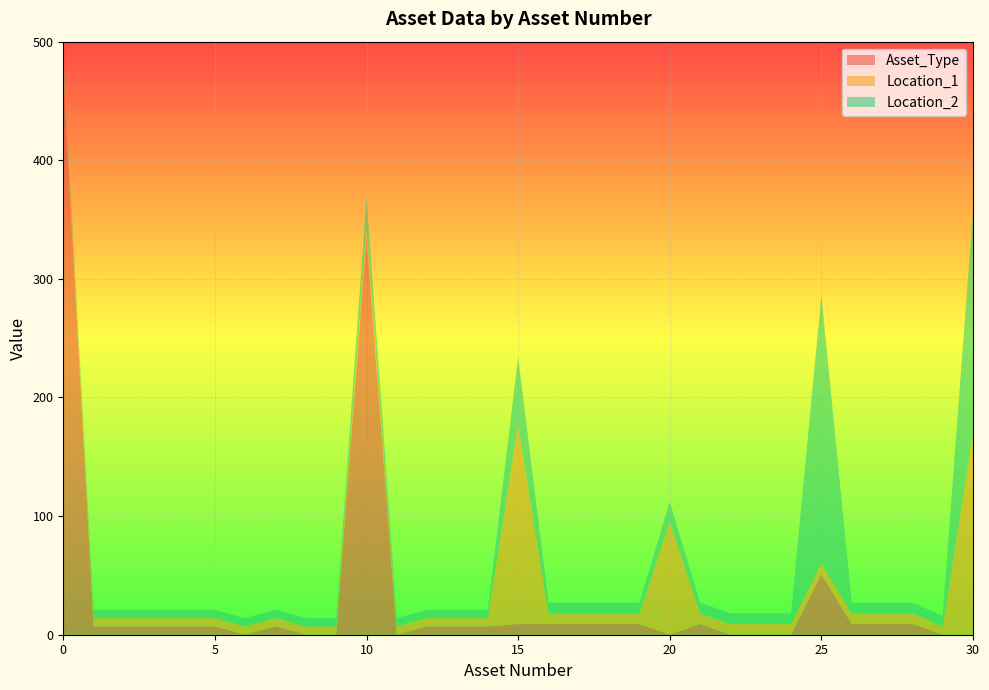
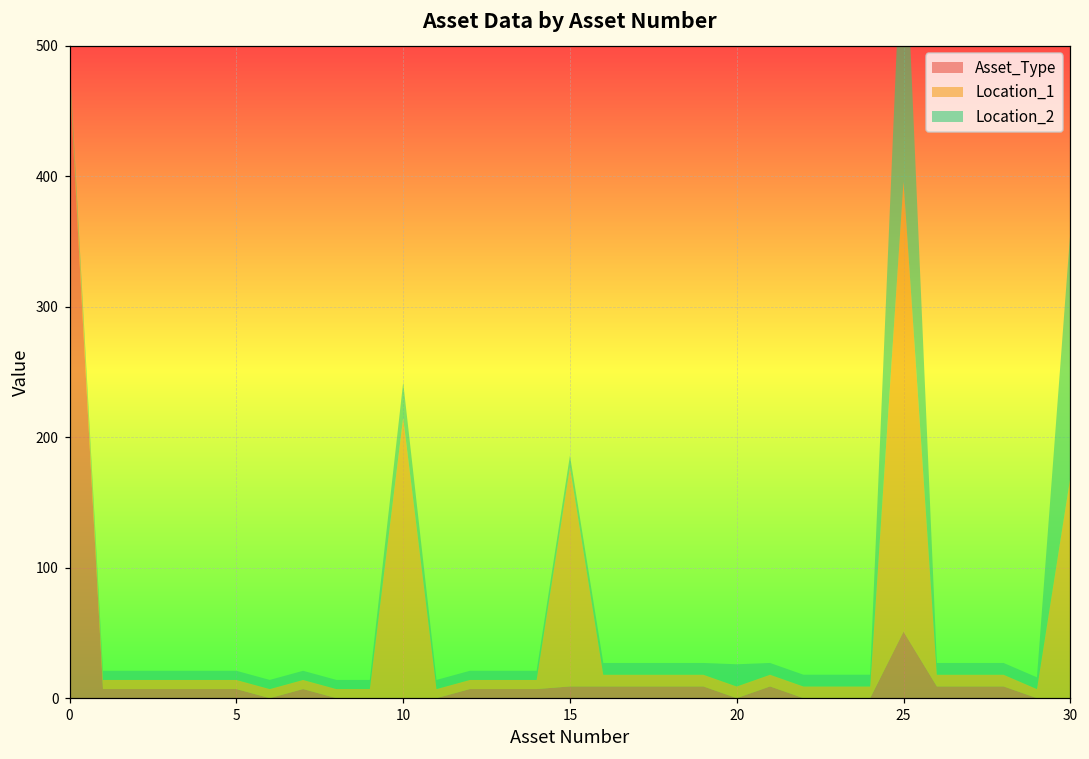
Asset_Type, 10: 335 -> 0
Location_1, 10: 7 -> 215
Location_2, 15: 57 -> 9
Location_1, 20: 95 -> 9
Location_1, 25: 9 -> 345
